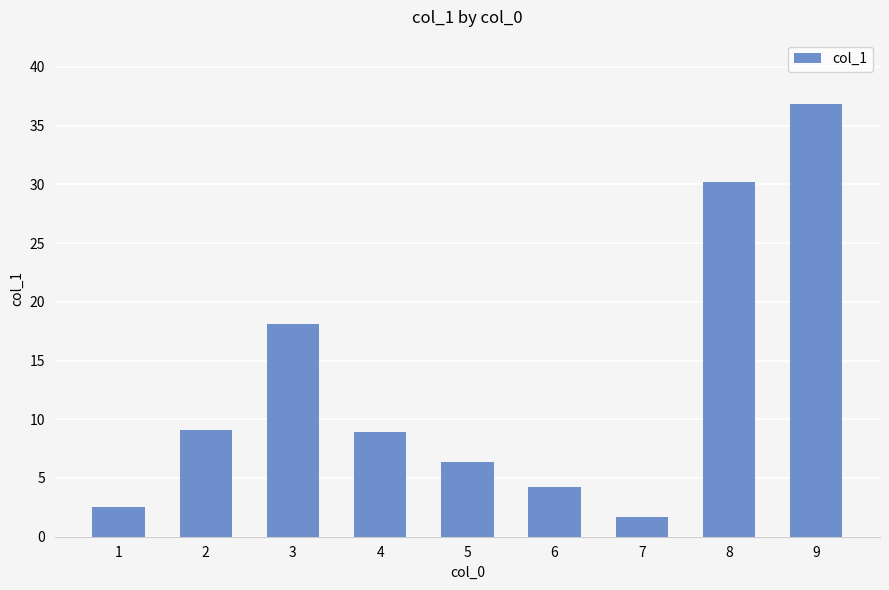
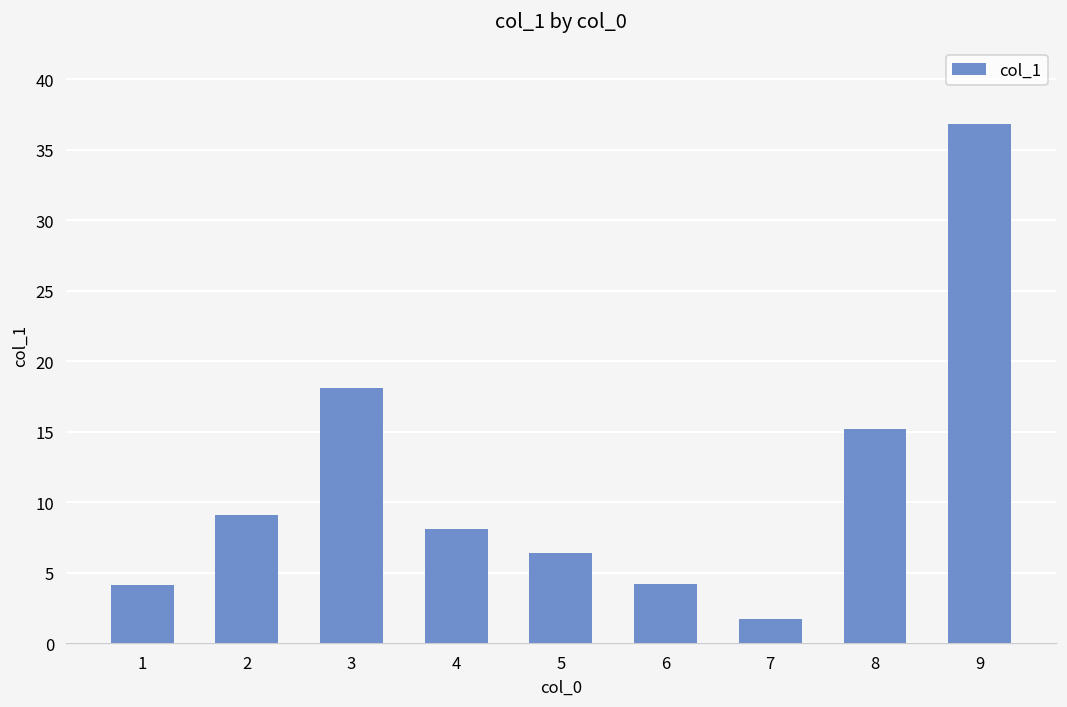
1: 2.5 -> 4.1
4: 8.9 -> 8.1
8: 30.2 -> 15.2
